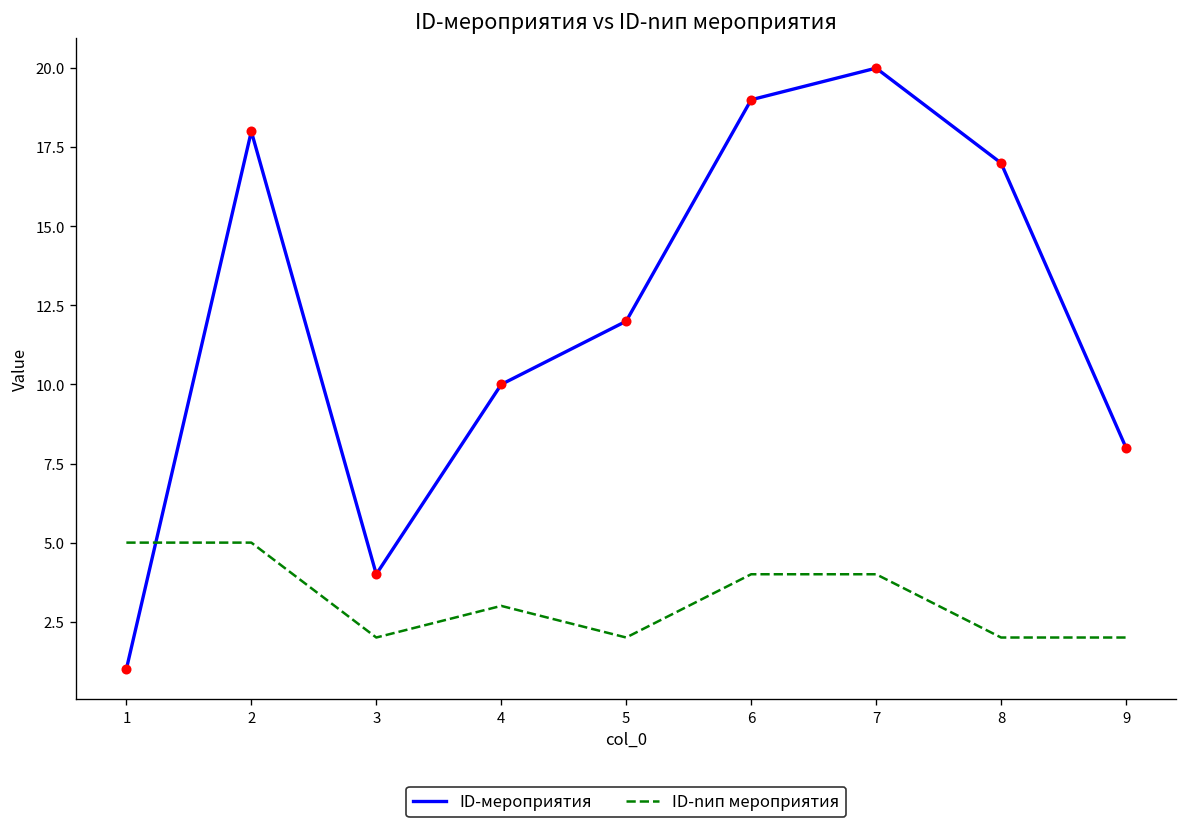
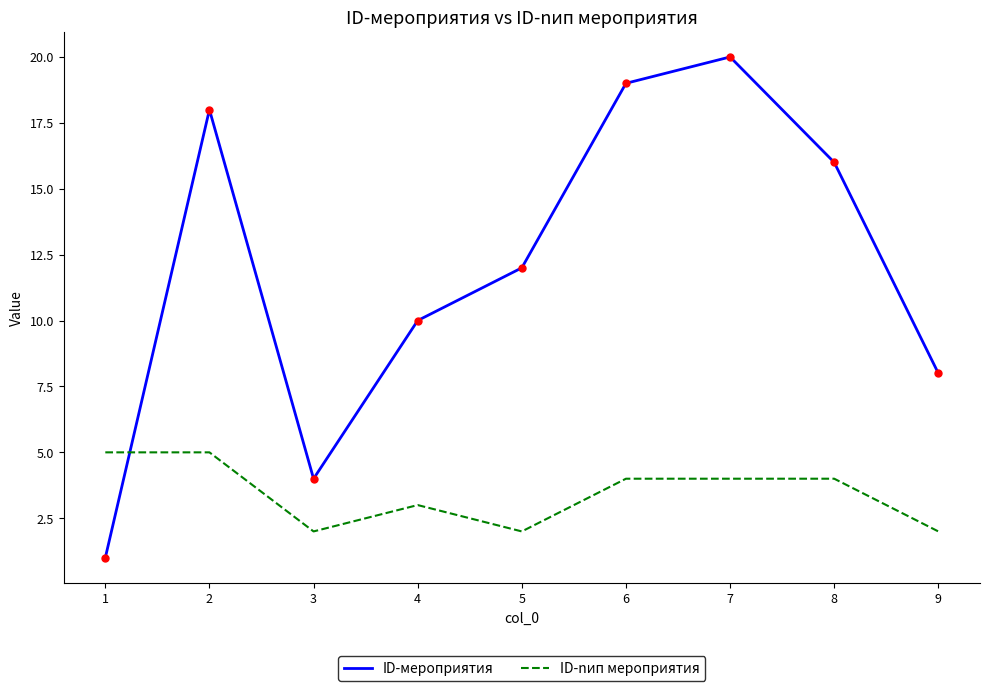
ID-мероприятия, 8: 17 -> 16
ID-nип мероприятия, 8: 2 -> 4
